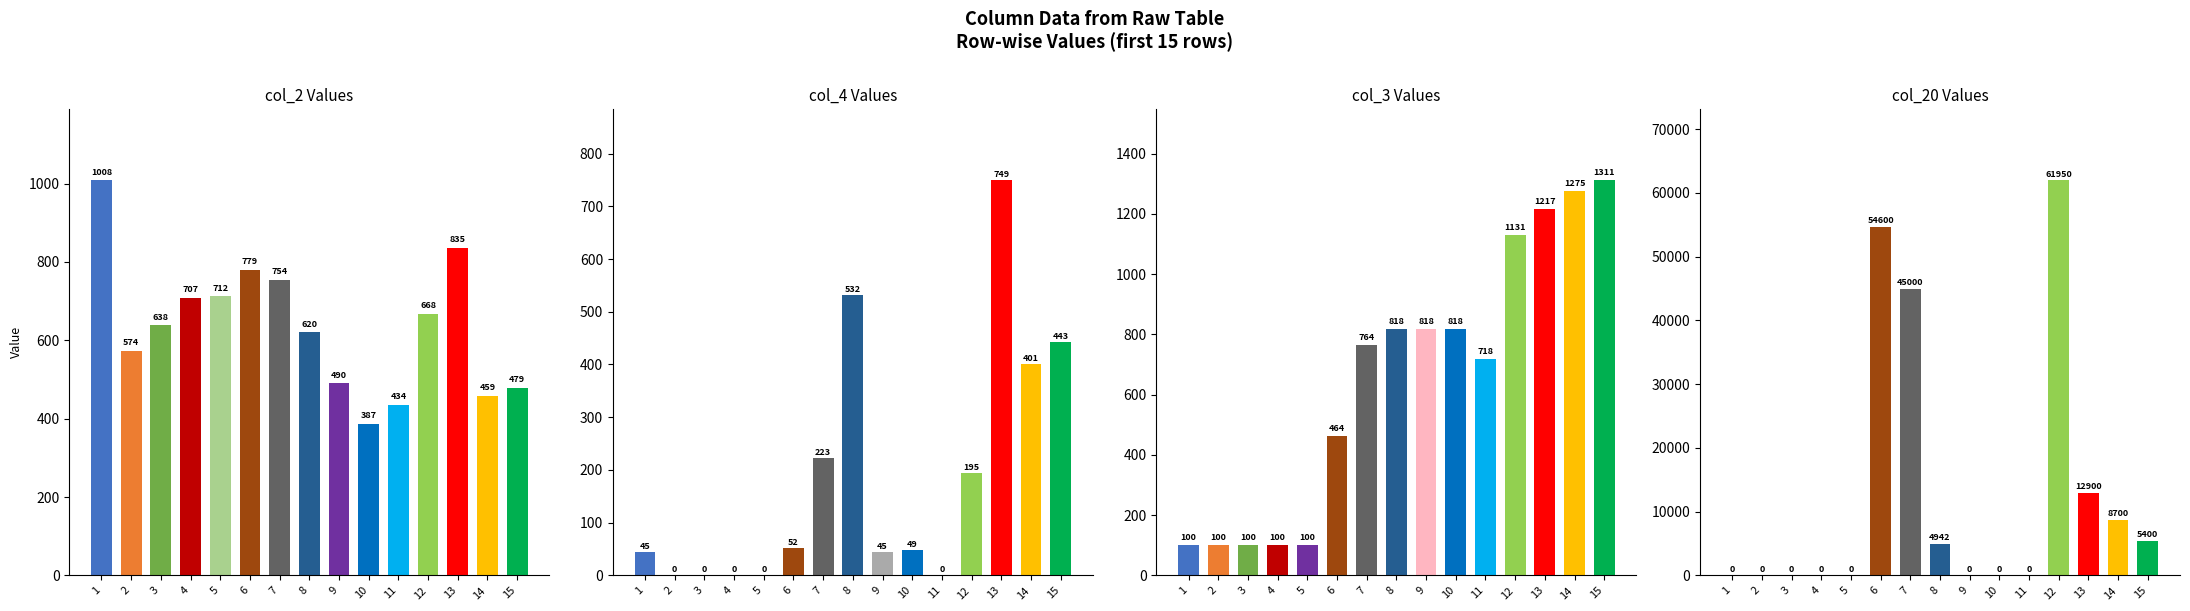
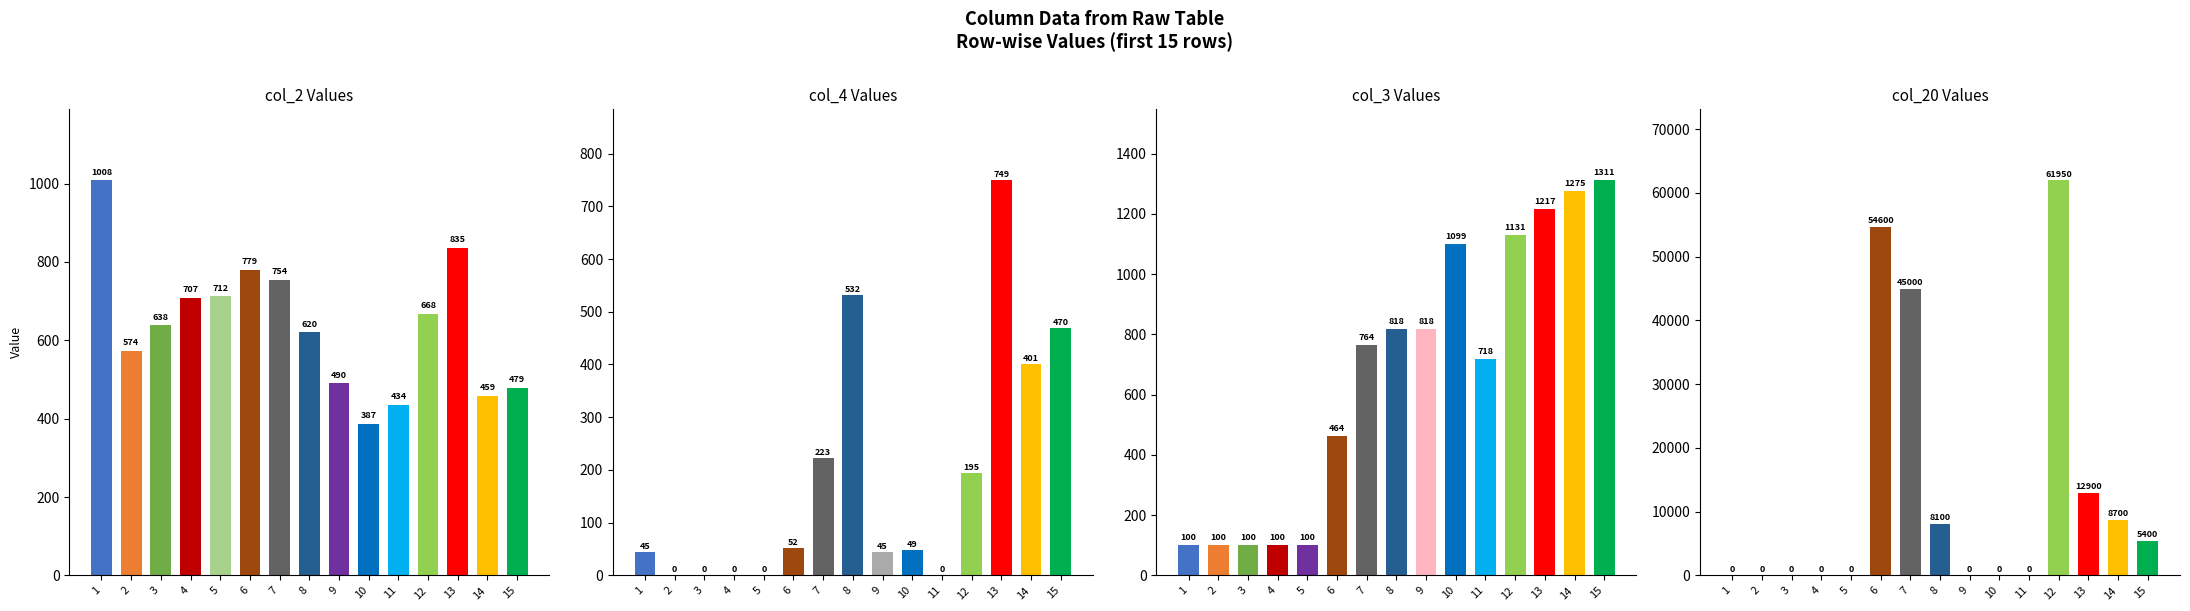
col_4 Values, 15: 443 -> 470
col_3 Values, 10: 818 -> 1099
col_20 Values, 8: 4942 -> 8100
